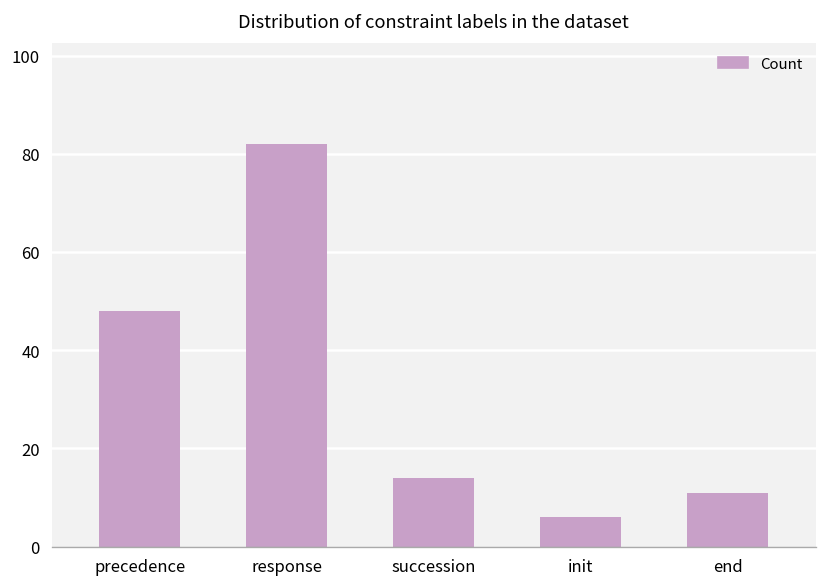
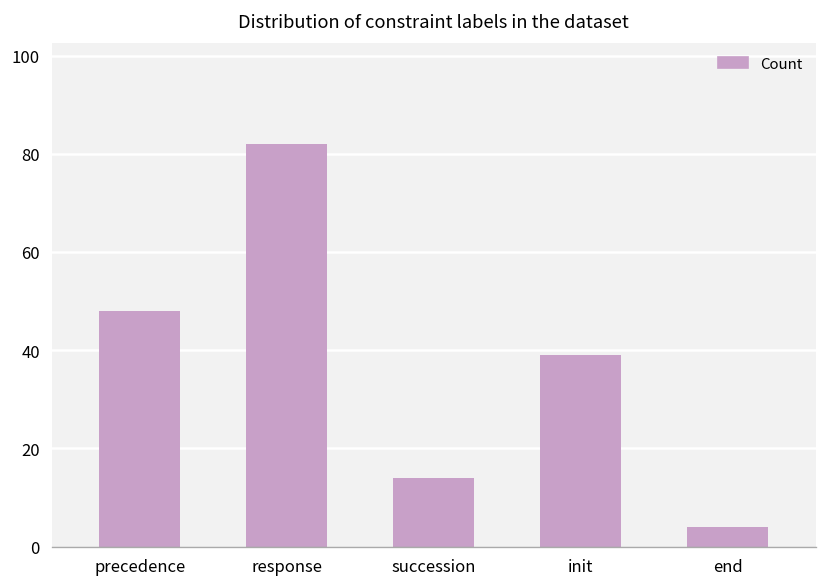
init: 6 -> 39
end: 11 -> 4
